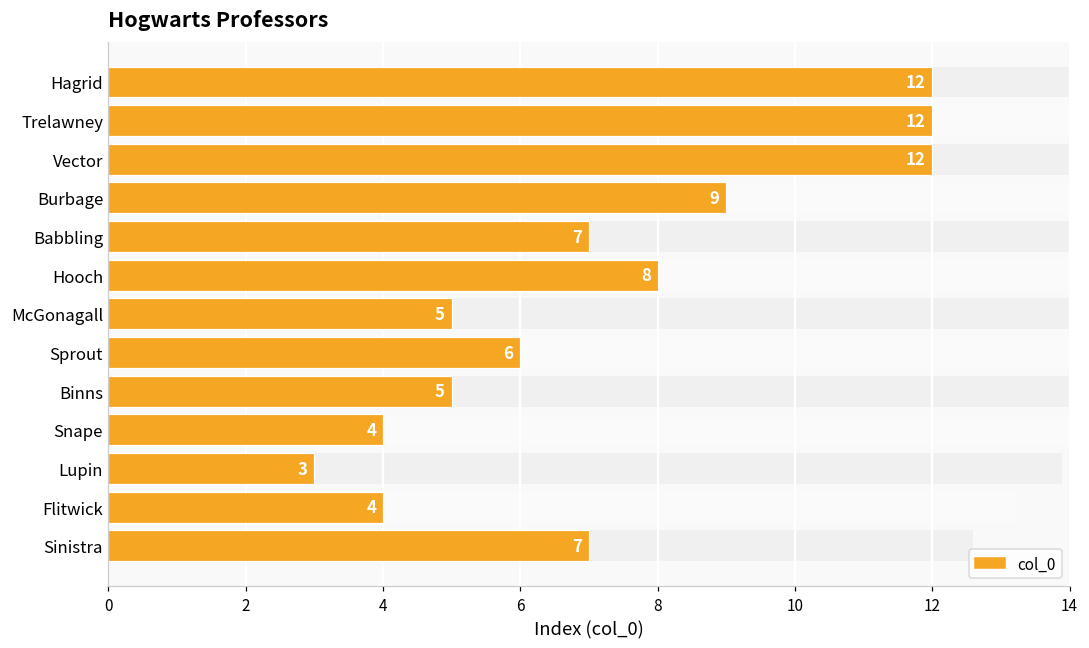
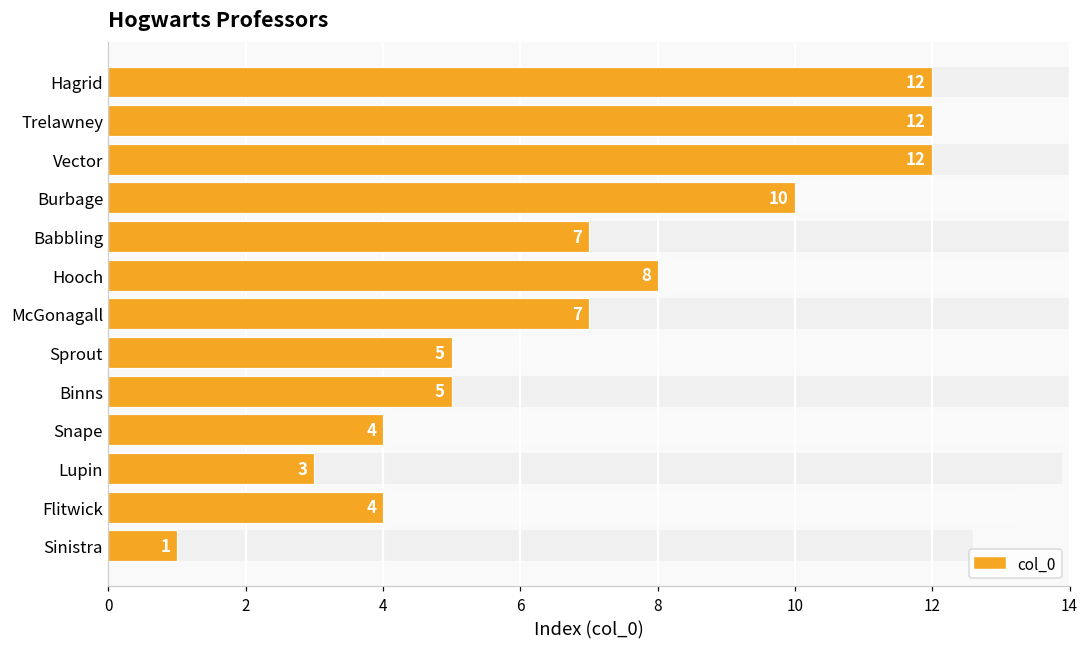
col_0, Burbage: 9 -> 10
col_0, McGonagall: 5 -> 7
col_0, Sprout: 6 -> 5
col_0, Sinistra: 7 -> 1
